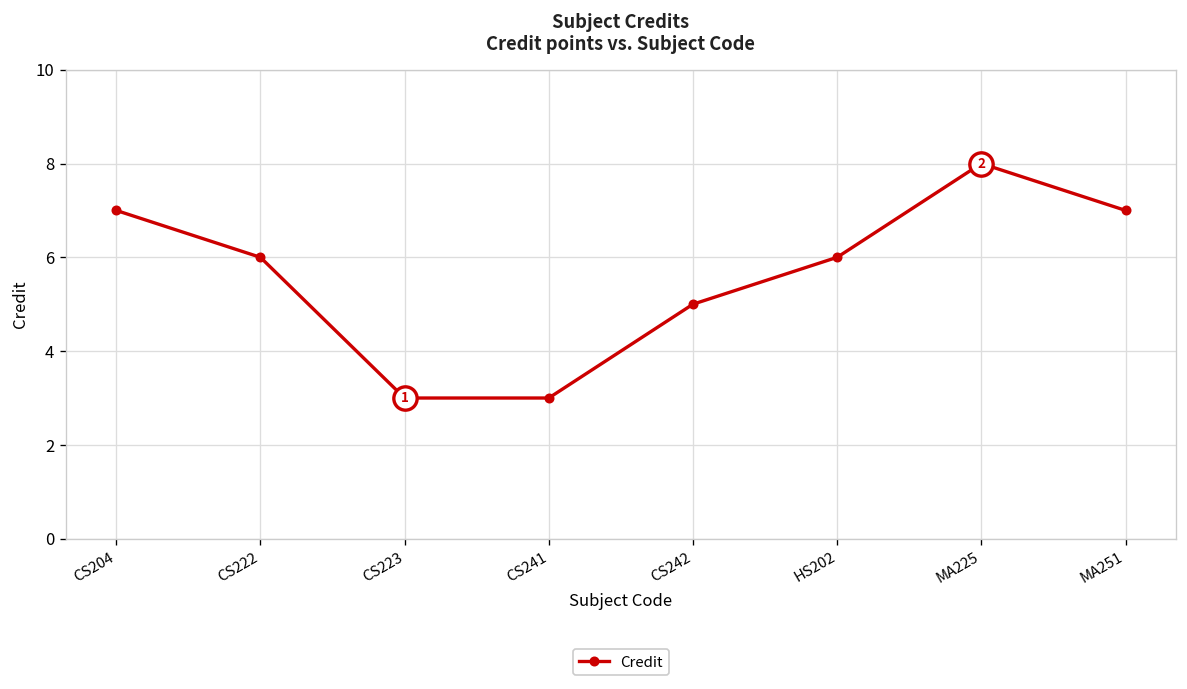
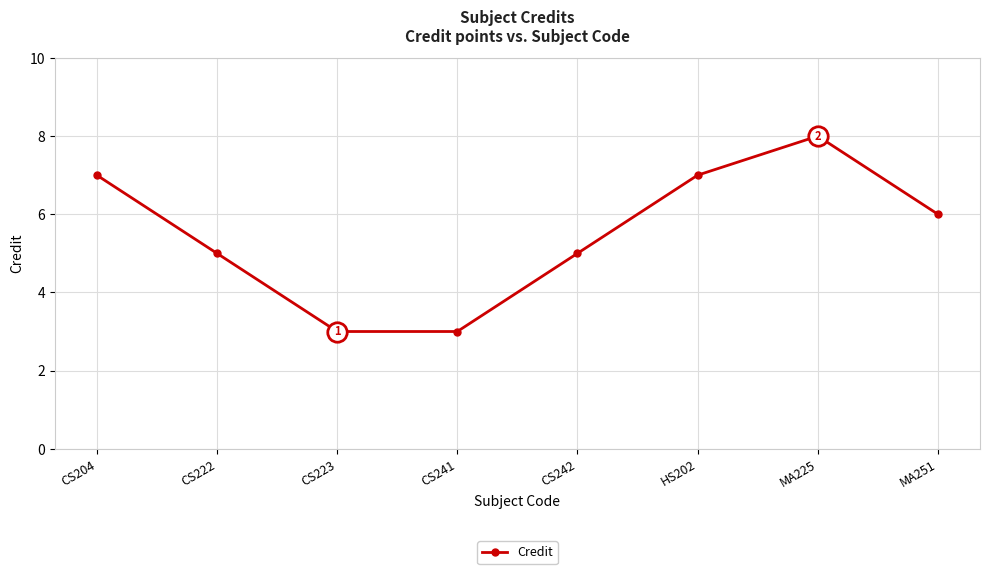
Credit, CS222: 6 -> 5
Credit, HS202: 6 -> 7
Credit, MA251: 7 -> 6
